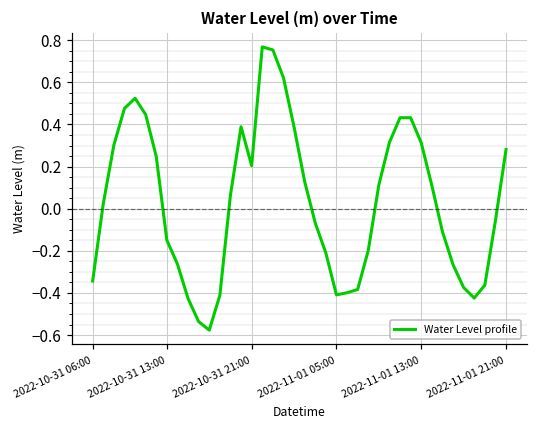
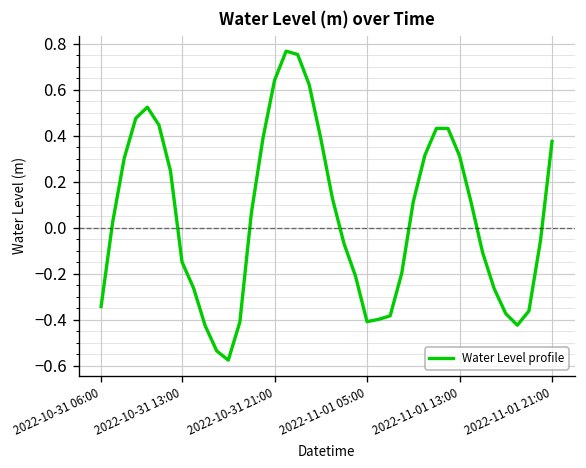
2022-10-31 21:00: 0.20 -> 0.64
2022-11-01 21:00: 0.28 -> 0.38
